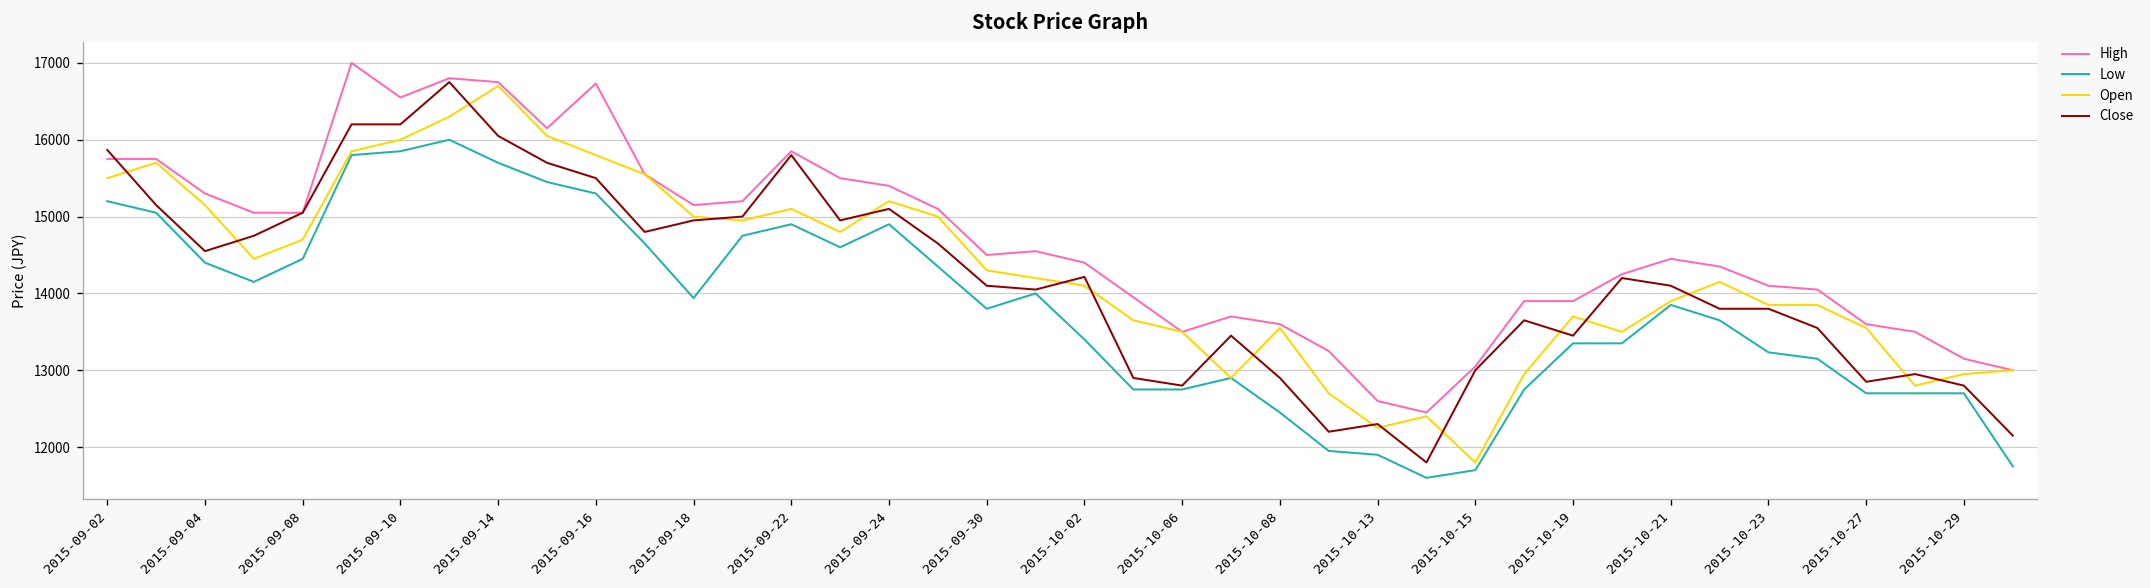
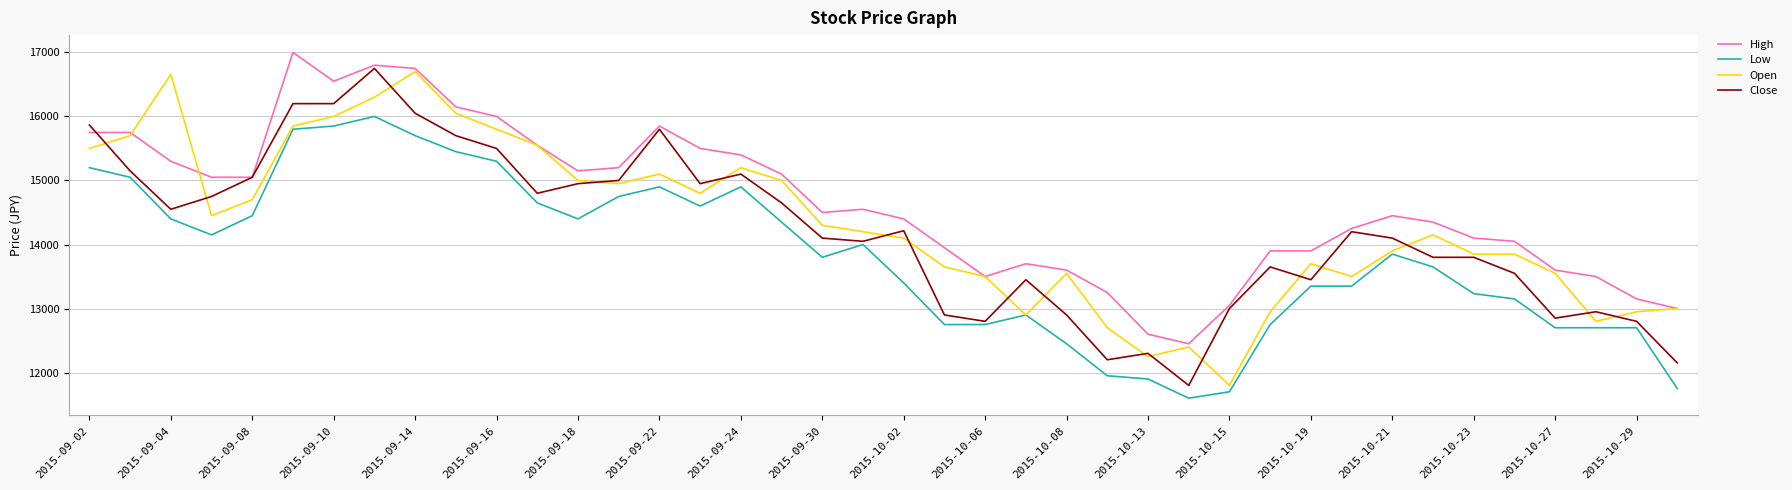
Open, 2015-09-04: 15200 -> 16700
High, 2015-09-16: 16700 -> 16000
Low, 2015-09-18: 13900 -> 14400
